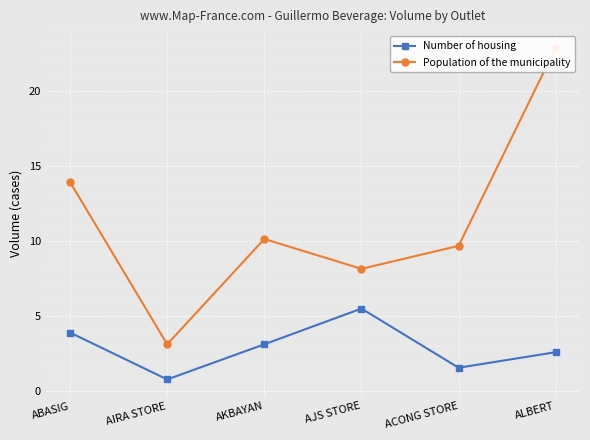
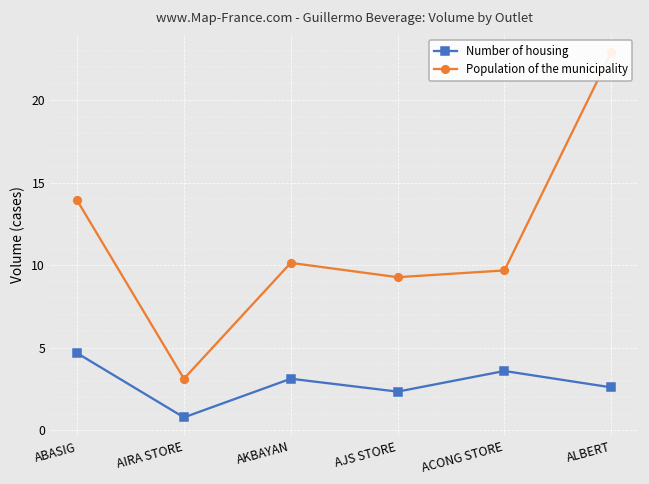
Number of housing, ABASIG: 3.9 -> 4.7
Number of housing, AJS STORE: 5.5 -> 2.3
Population of the municipality, AJS STORE: 8.2 -> 9.3
Number of housing, ACONG STORE: 1.6 -> 3.6
